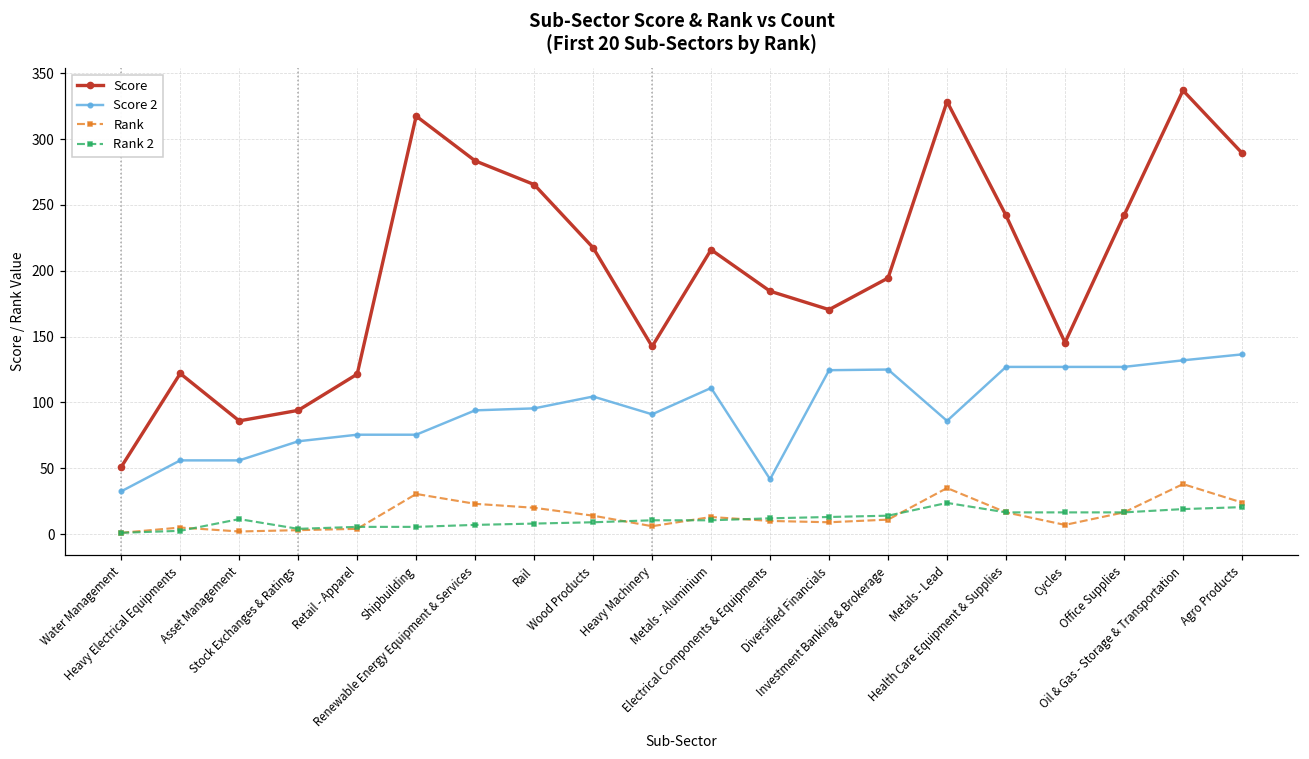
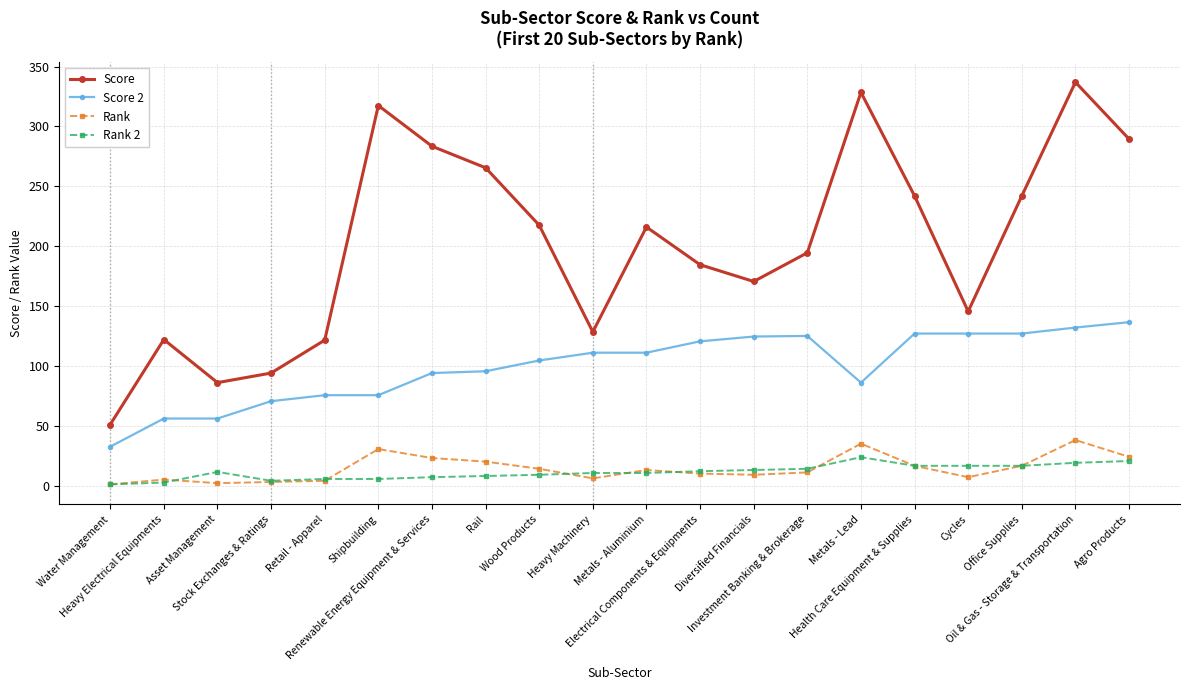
Score, Heavy Machinery: 143 -> 128
Score 2, Heavy Machinery: 91 -> 111
Score 2, Electrical Components & Equipments: 42 -> 121
